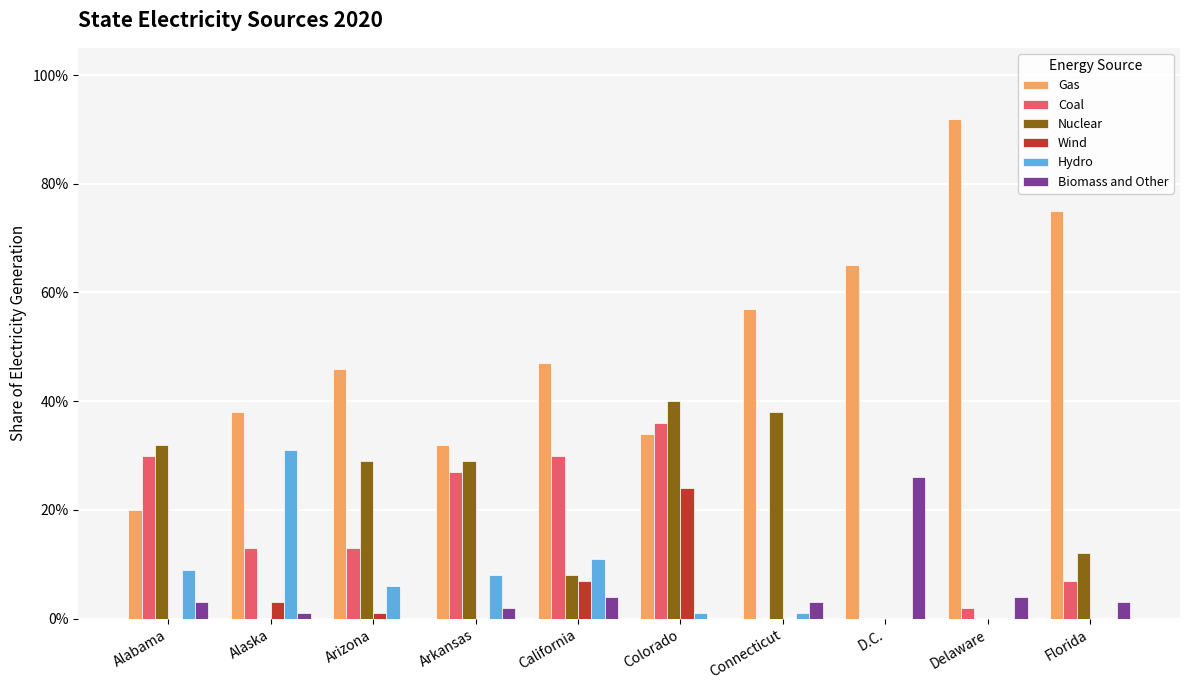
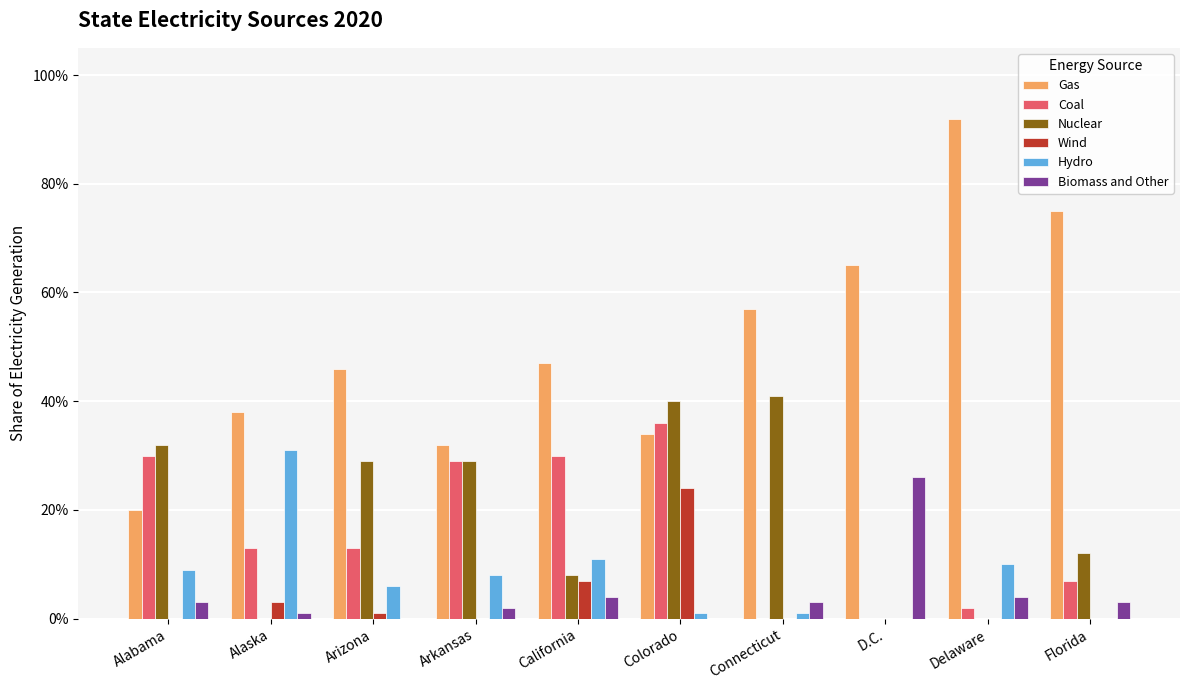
Coal, Arkansas: 27% -> 29%
Nuclear, Connecticut: 38% -> 41%
Hydro, Delaware: 0% -> 10%
